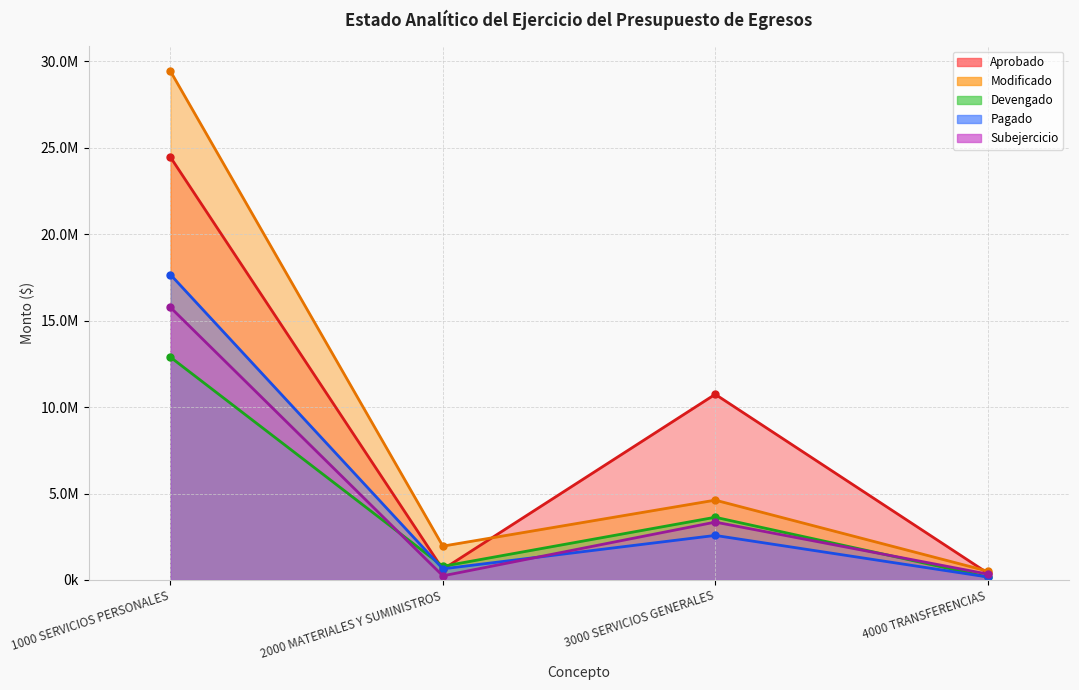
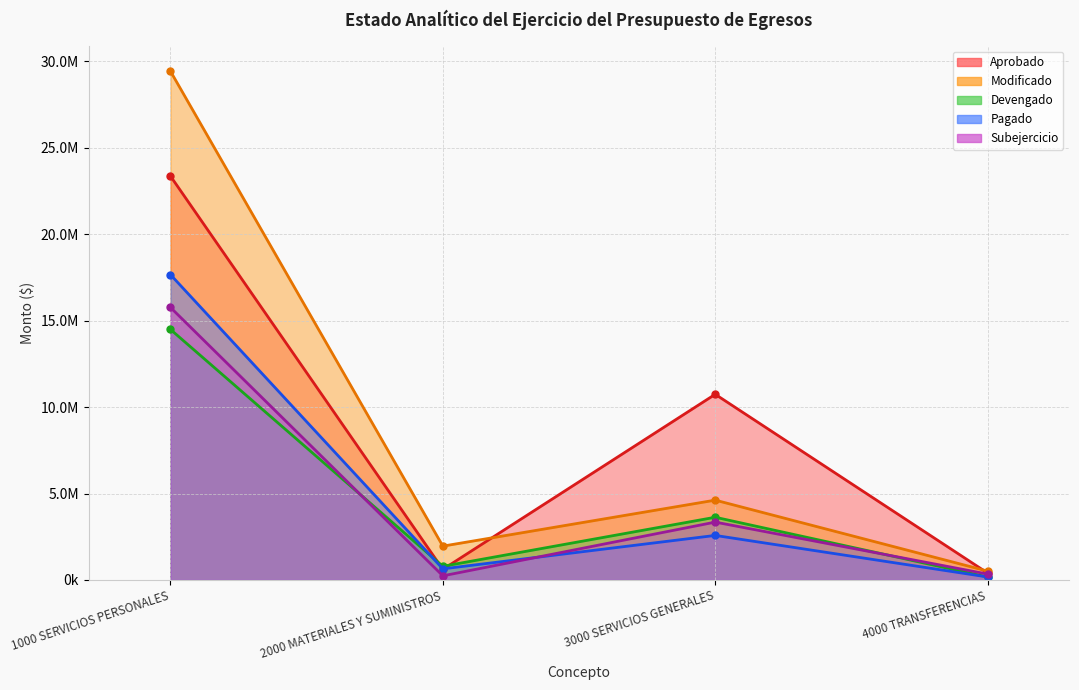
Aprobado, 1000 SERVICIOS PERSONALES: 24500000 -> 23400000
Devengado, 1000 SERVICIOS PERSONALES: 12900000 -> 14500000
